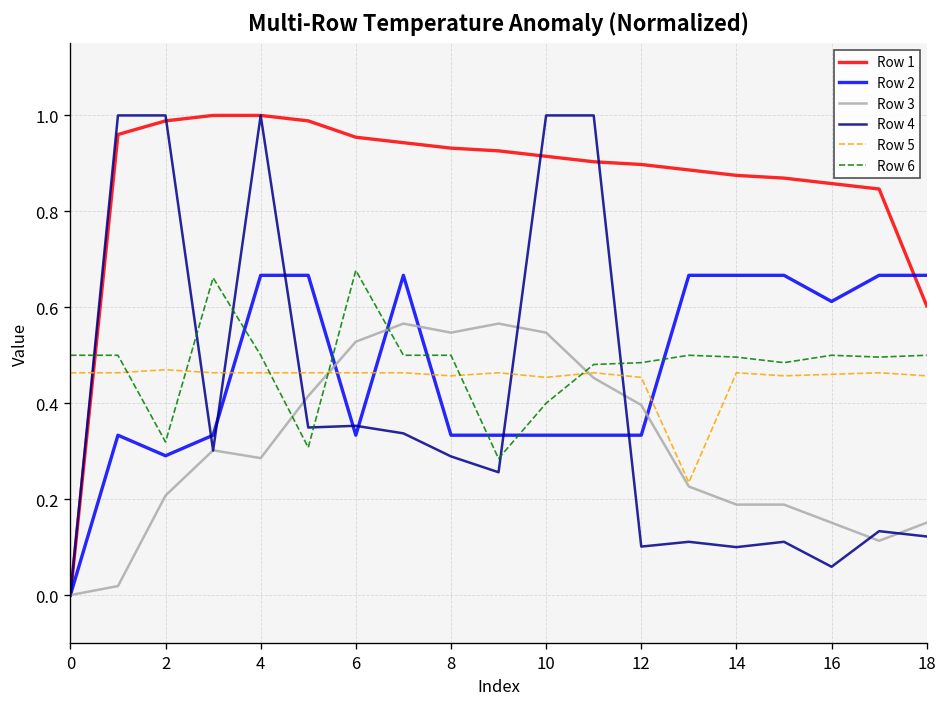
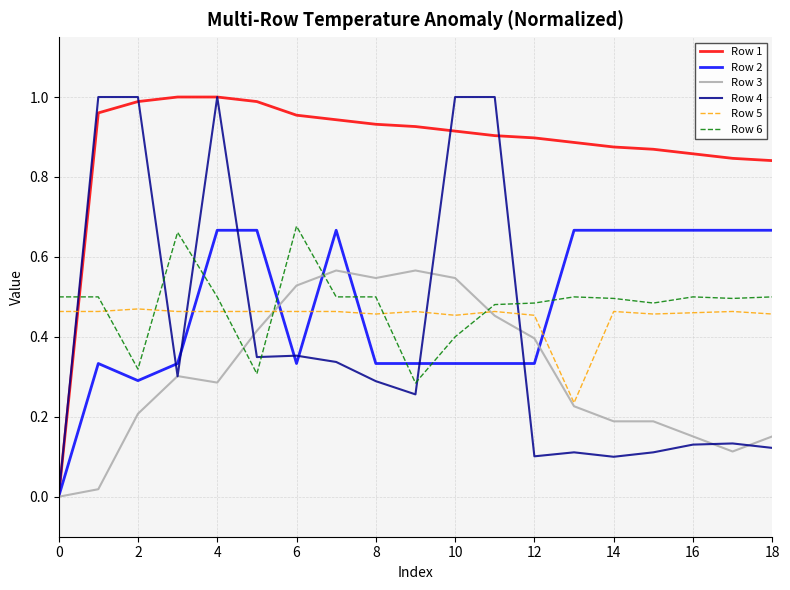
Row 2, 16: 0.61 -> 0.67
Row 4, 16: 0.06 -> 0.13
Row 1, 18: 0.60 -> 0.84
